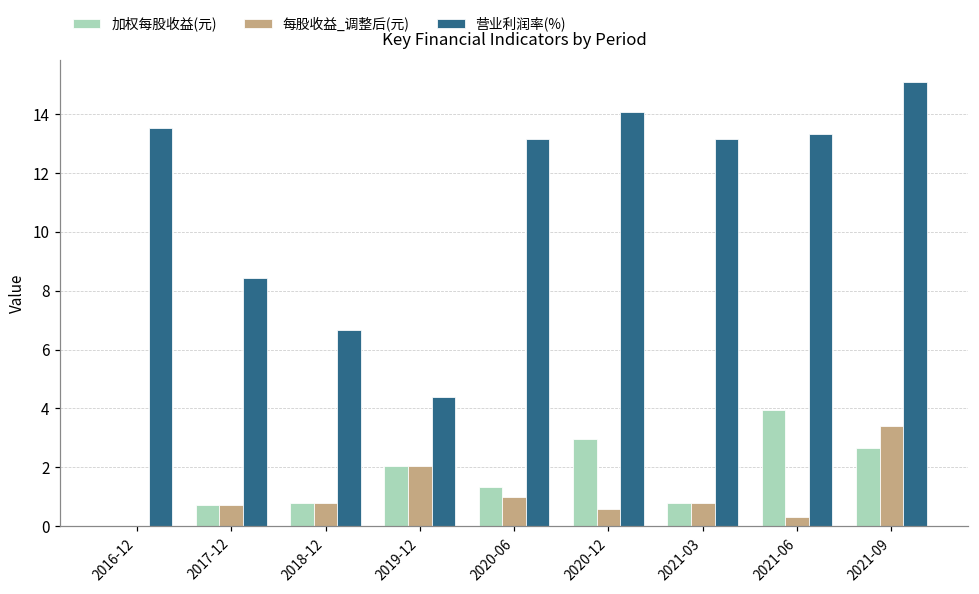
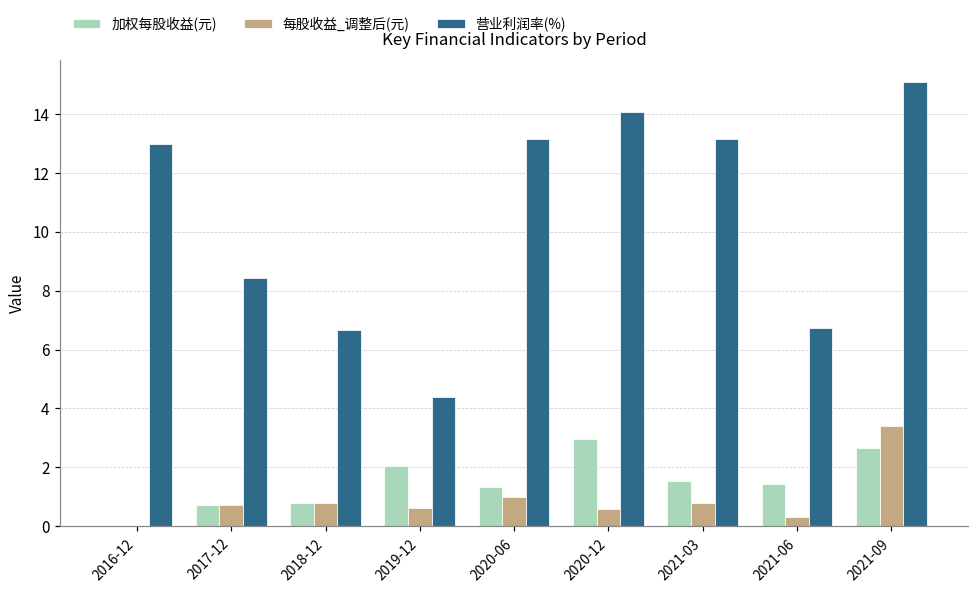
营业利润率(%), 2016-12: 13.5 -> 13.0
每股收益_调整后(元), 2019-12: 2.0 -> 0.6
加权每股收益(元), 2021-03: 0.8 -> 1.5
加权每股收益(元), 2021-06: 4.0 -> 1.4
营业利润率(%), 2021-06: 13.3 -> 6.7
